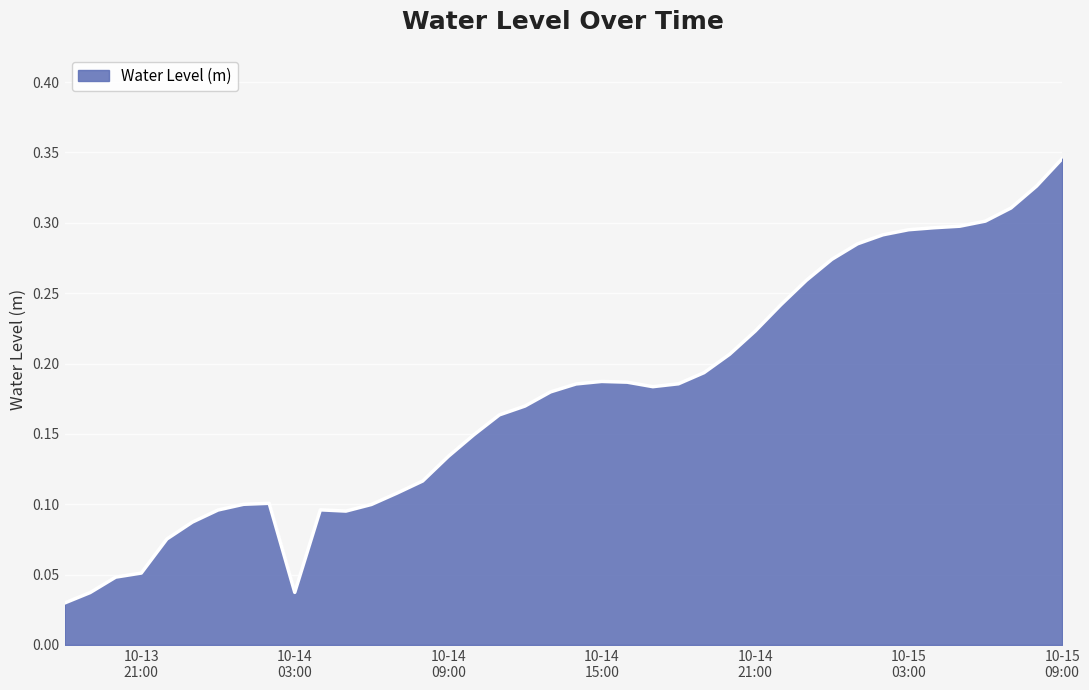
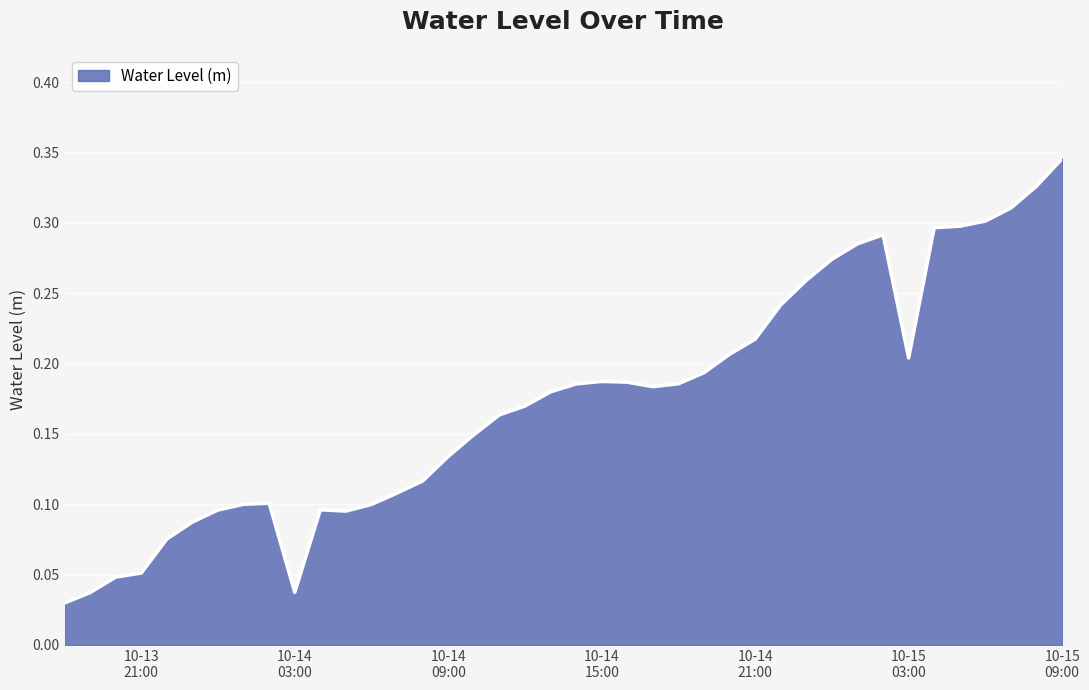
10-14 21:00: 0.223 -> 0.217
10-15 03:00: 0.295 -> 0.204
